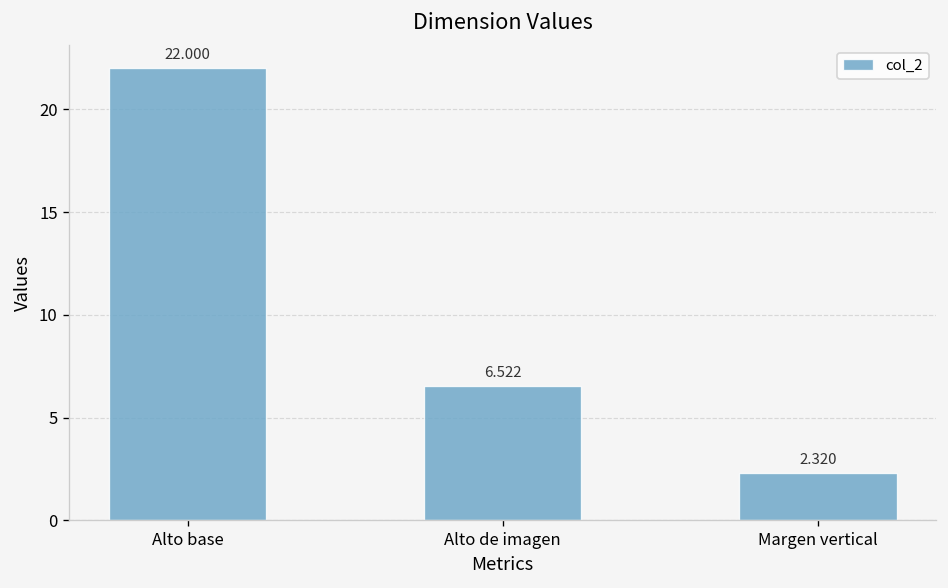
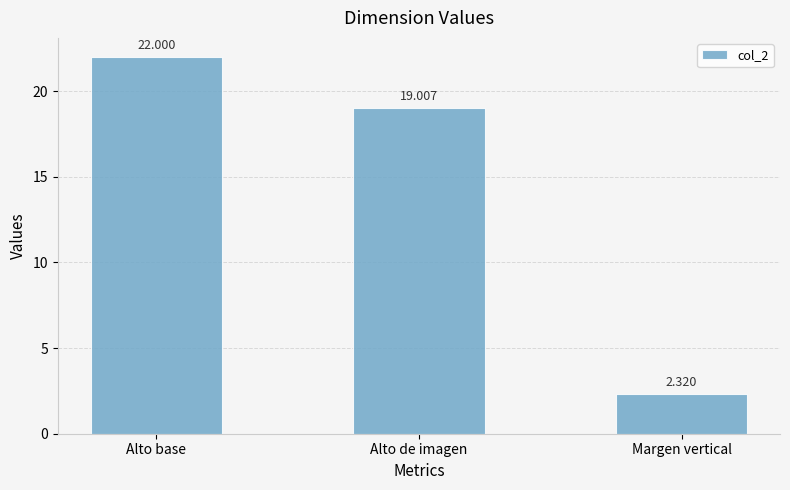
Alto de imagen: 6.522 -> 19.007
